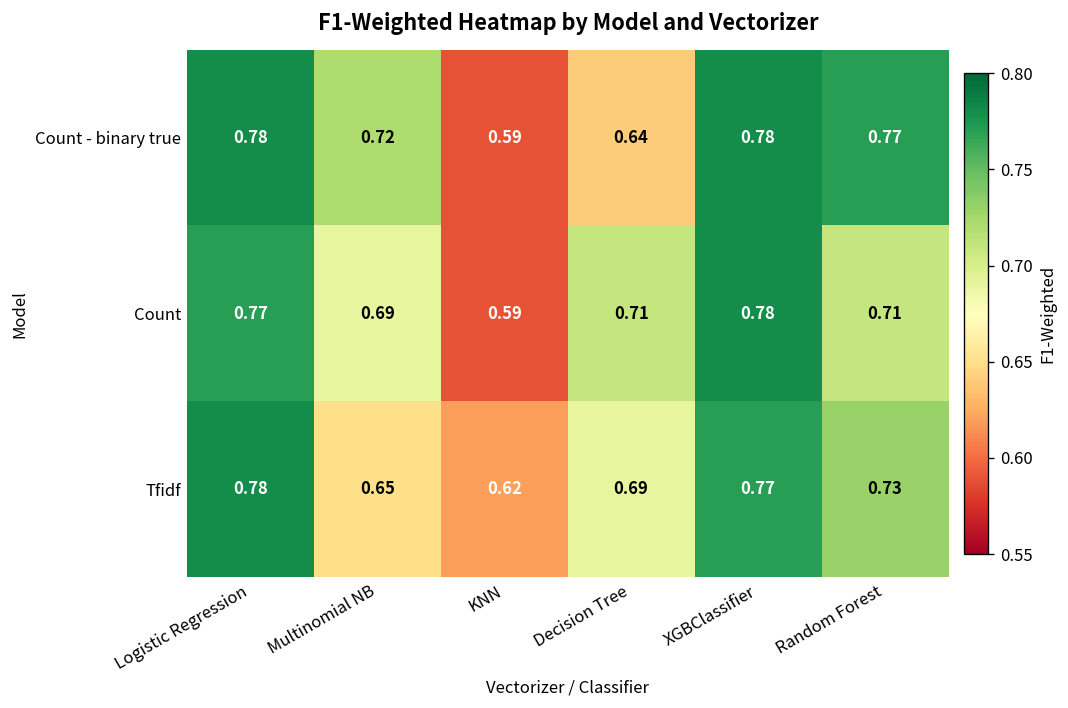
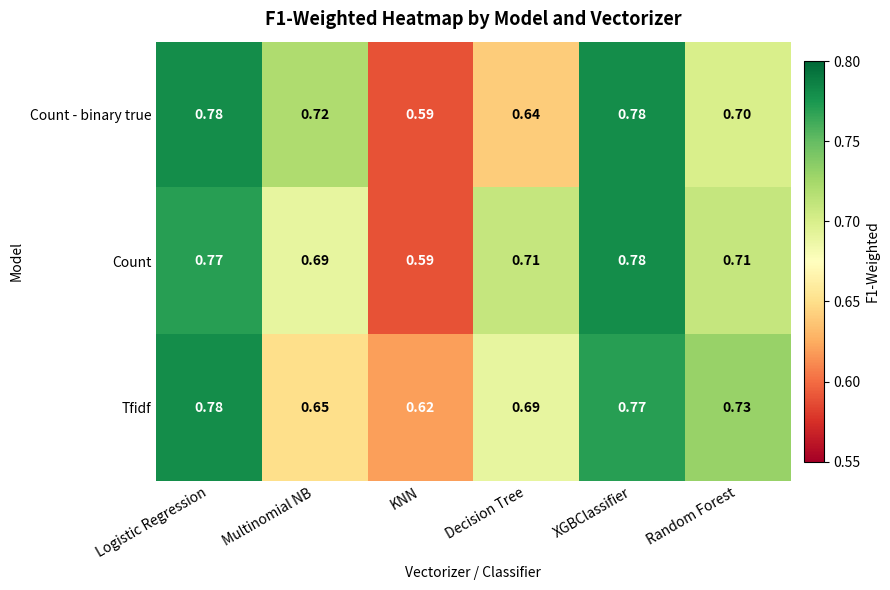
Count - binary true, Random Forest: 0.77 -> 0.70
